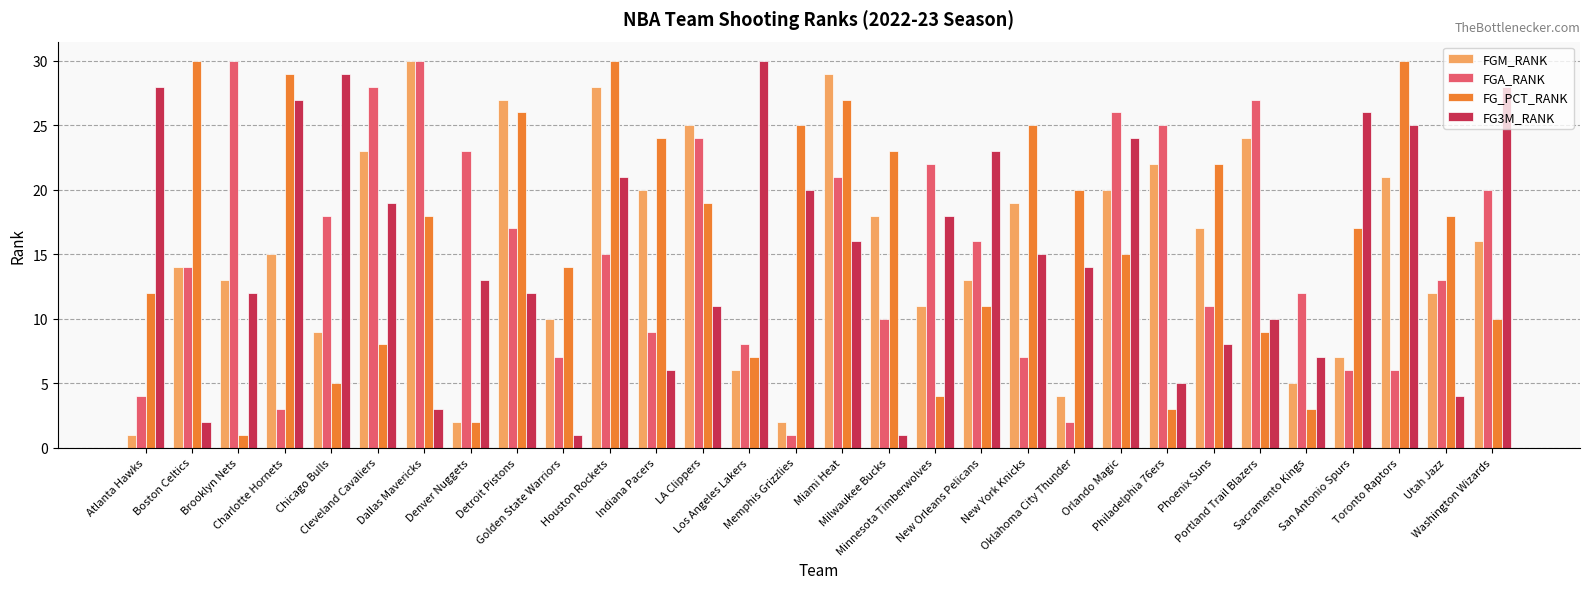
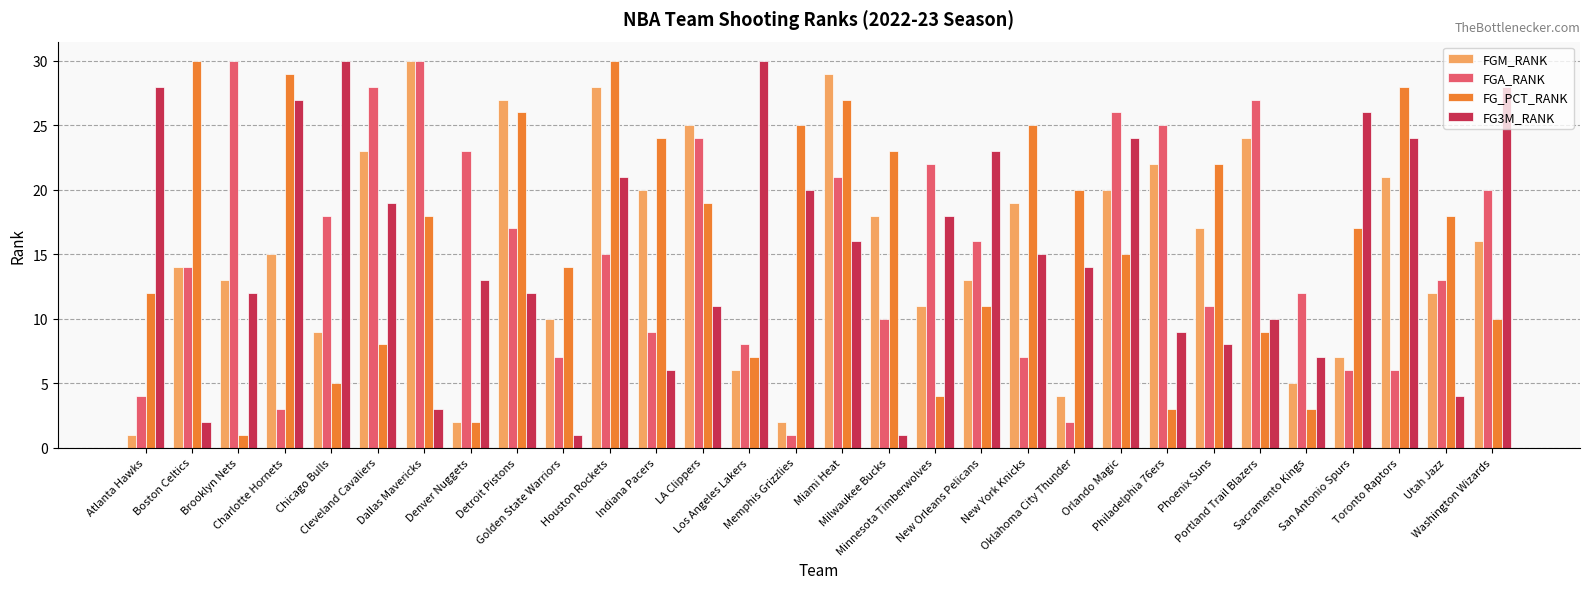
FG3M_RANK, Chicago Bulls: 29 -> 30
FG3M_RANK, Philadelphia 76ers: 5 -> 9
FG_PCT_RANK, Toronto Raptors: 30 -> 28
FG3M_RANK, Toronto Raptors: 25 -> 24
